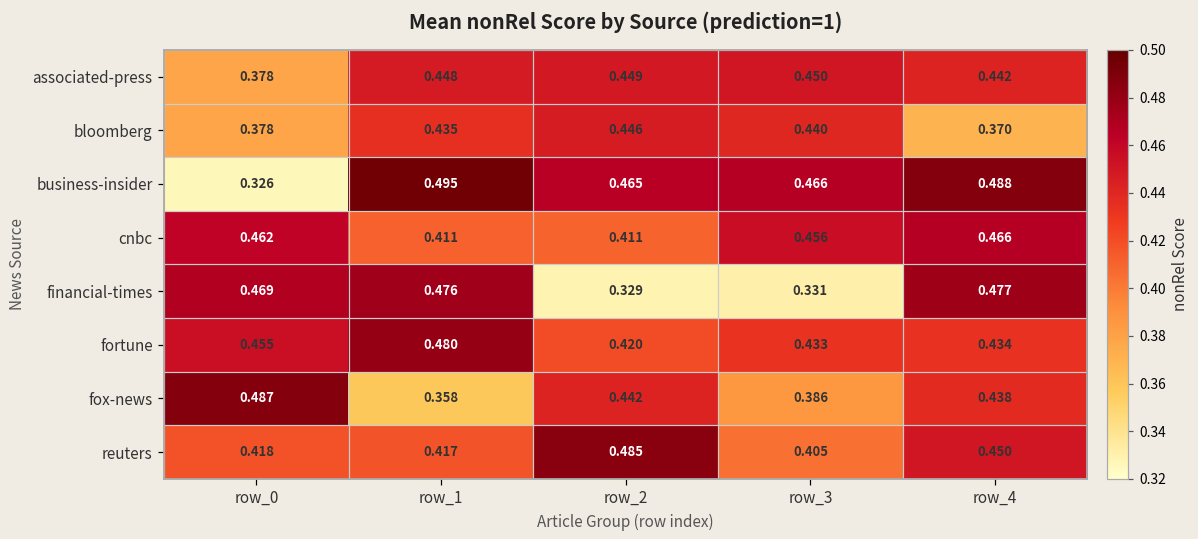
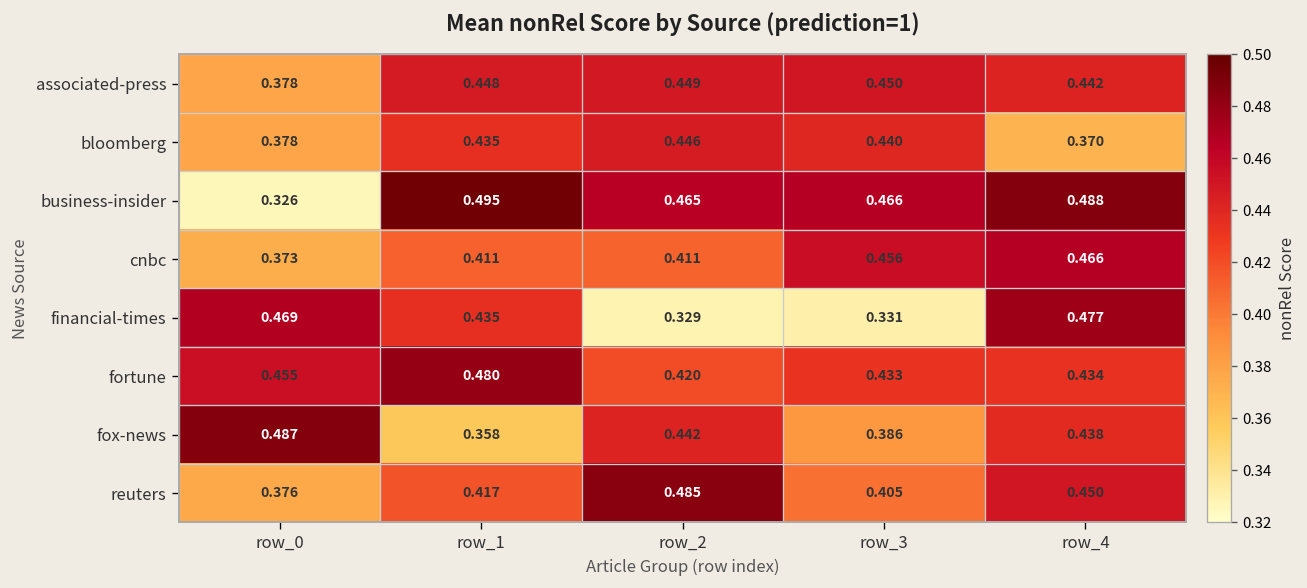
cnbc, row_0: 0.462 -> 0.373
financial-times, row_1: 0.476 -> 0.435
reuters, row_0: 0.418 -> 0.376
